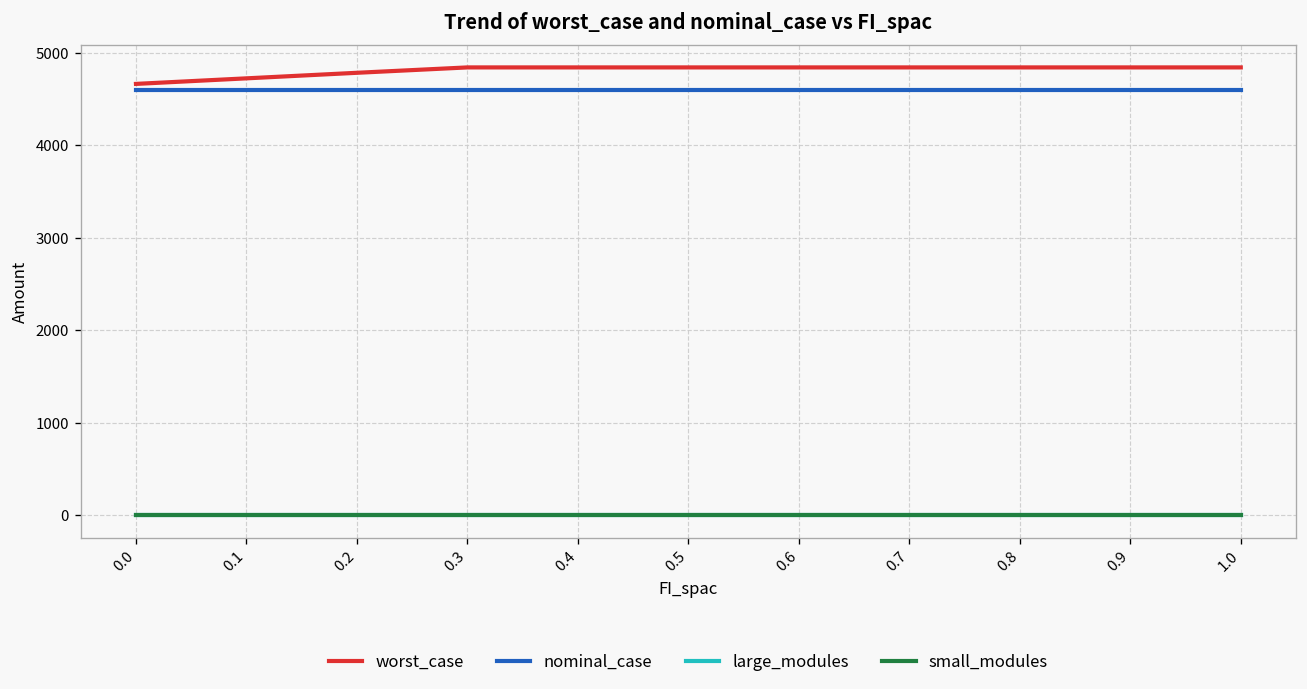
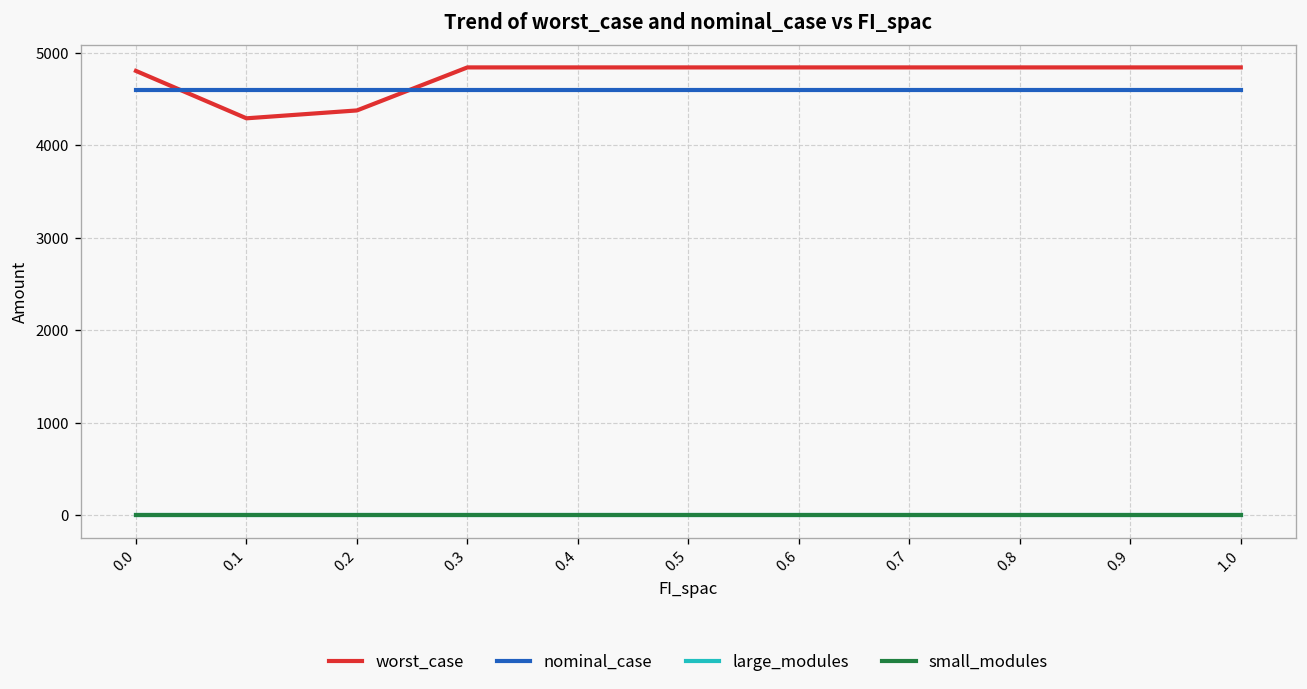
worst_case, 0.0: 4700 -> 4800
worst_case, 0.1: 4700 -> 4300
worst_case, 0.2: 4800 -> 4400
